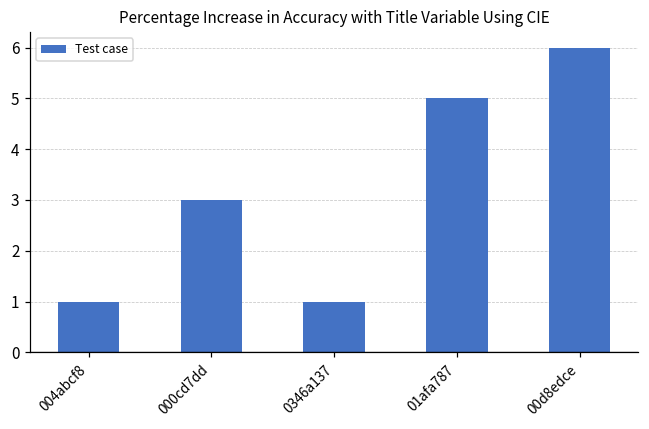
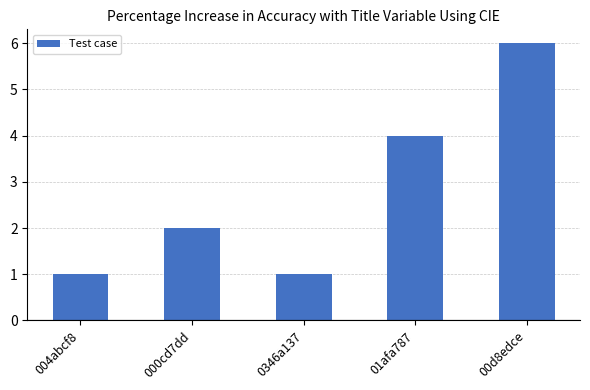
000cd7dd: 3 -> 2
01afa787: 5 -> 4
